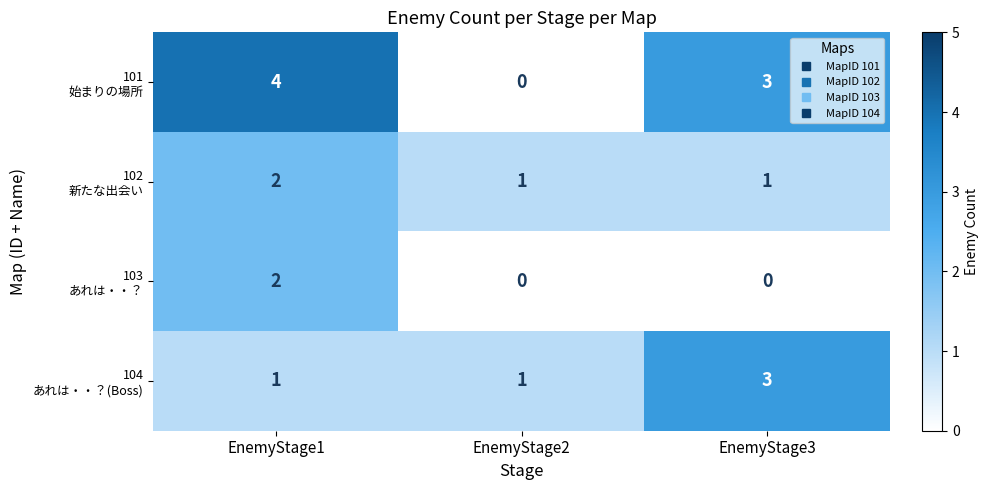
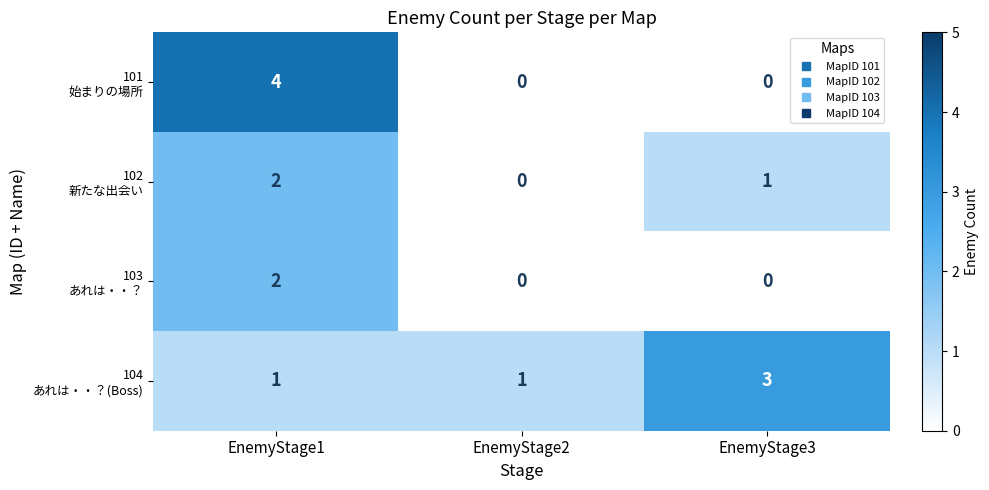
101 始まりの場所, EnemyStage3: 3 -> 0
102 新たな出会い, EnemyStage2: 1 -> 0
